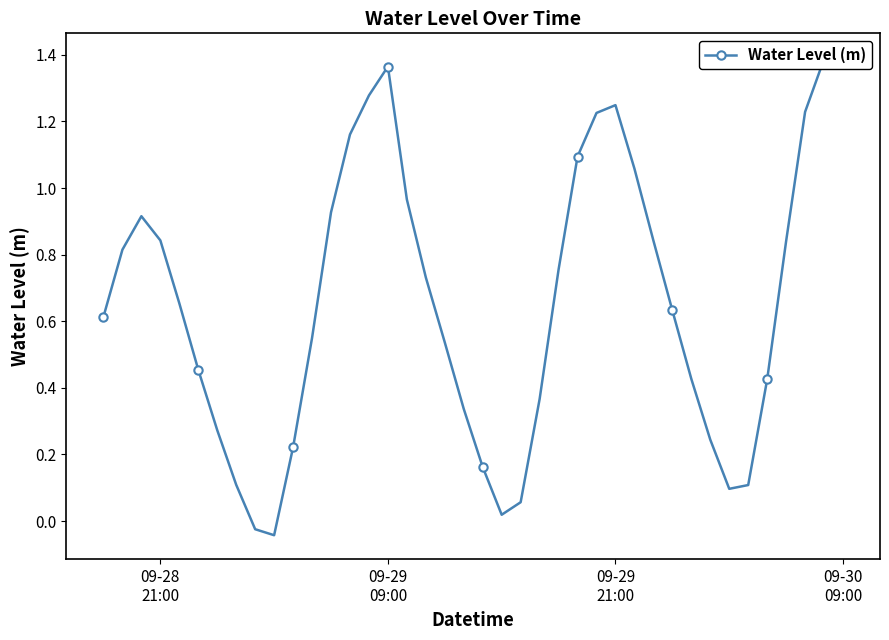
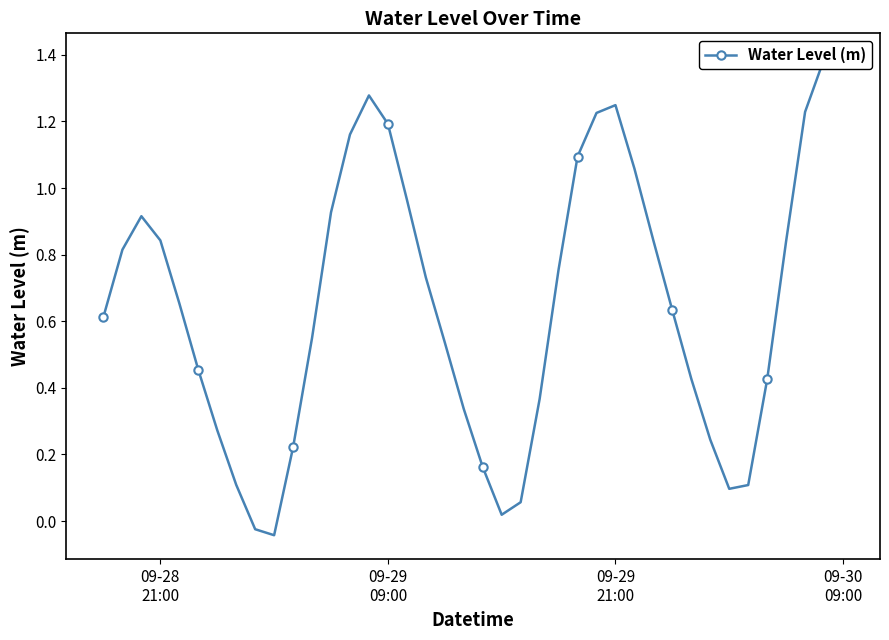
09-29 09:00: 1.36 -> 1.19
